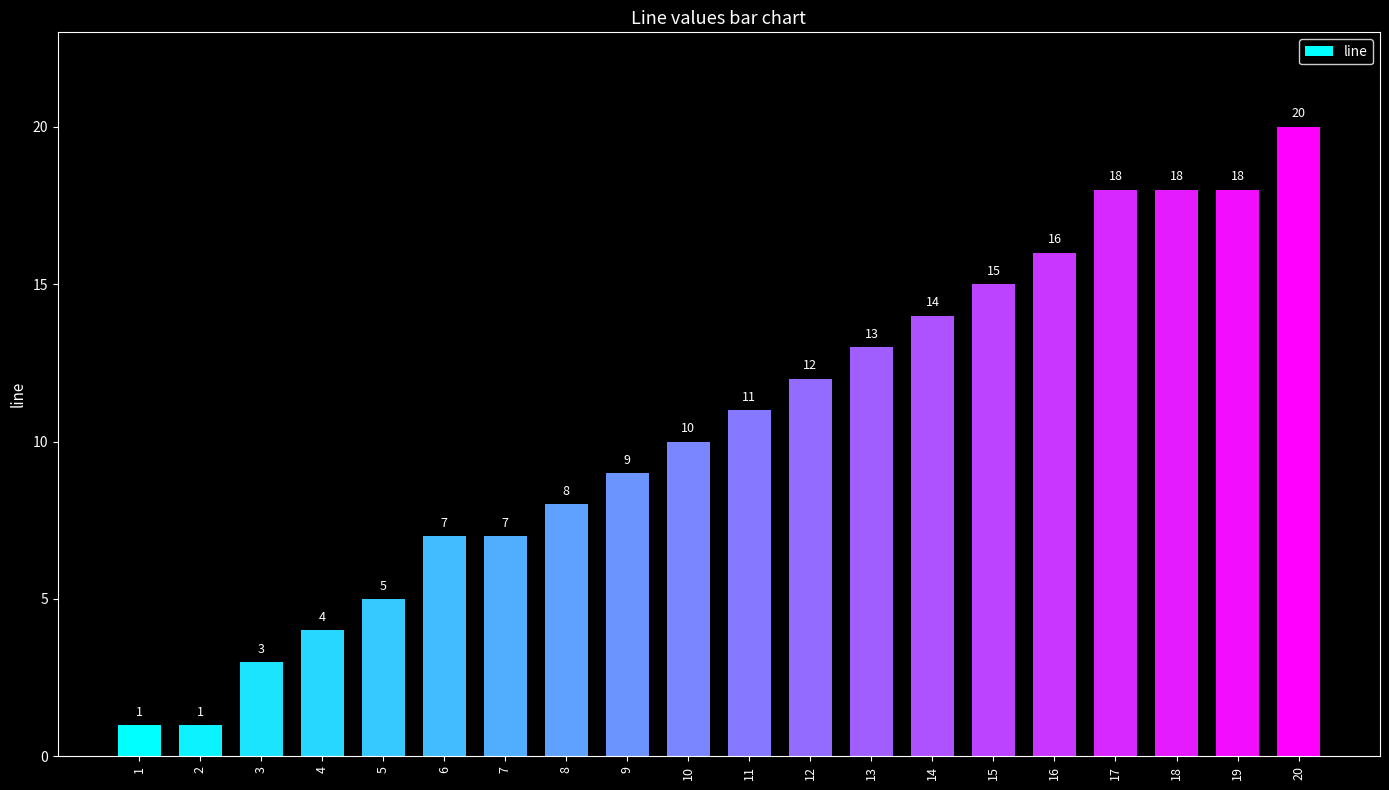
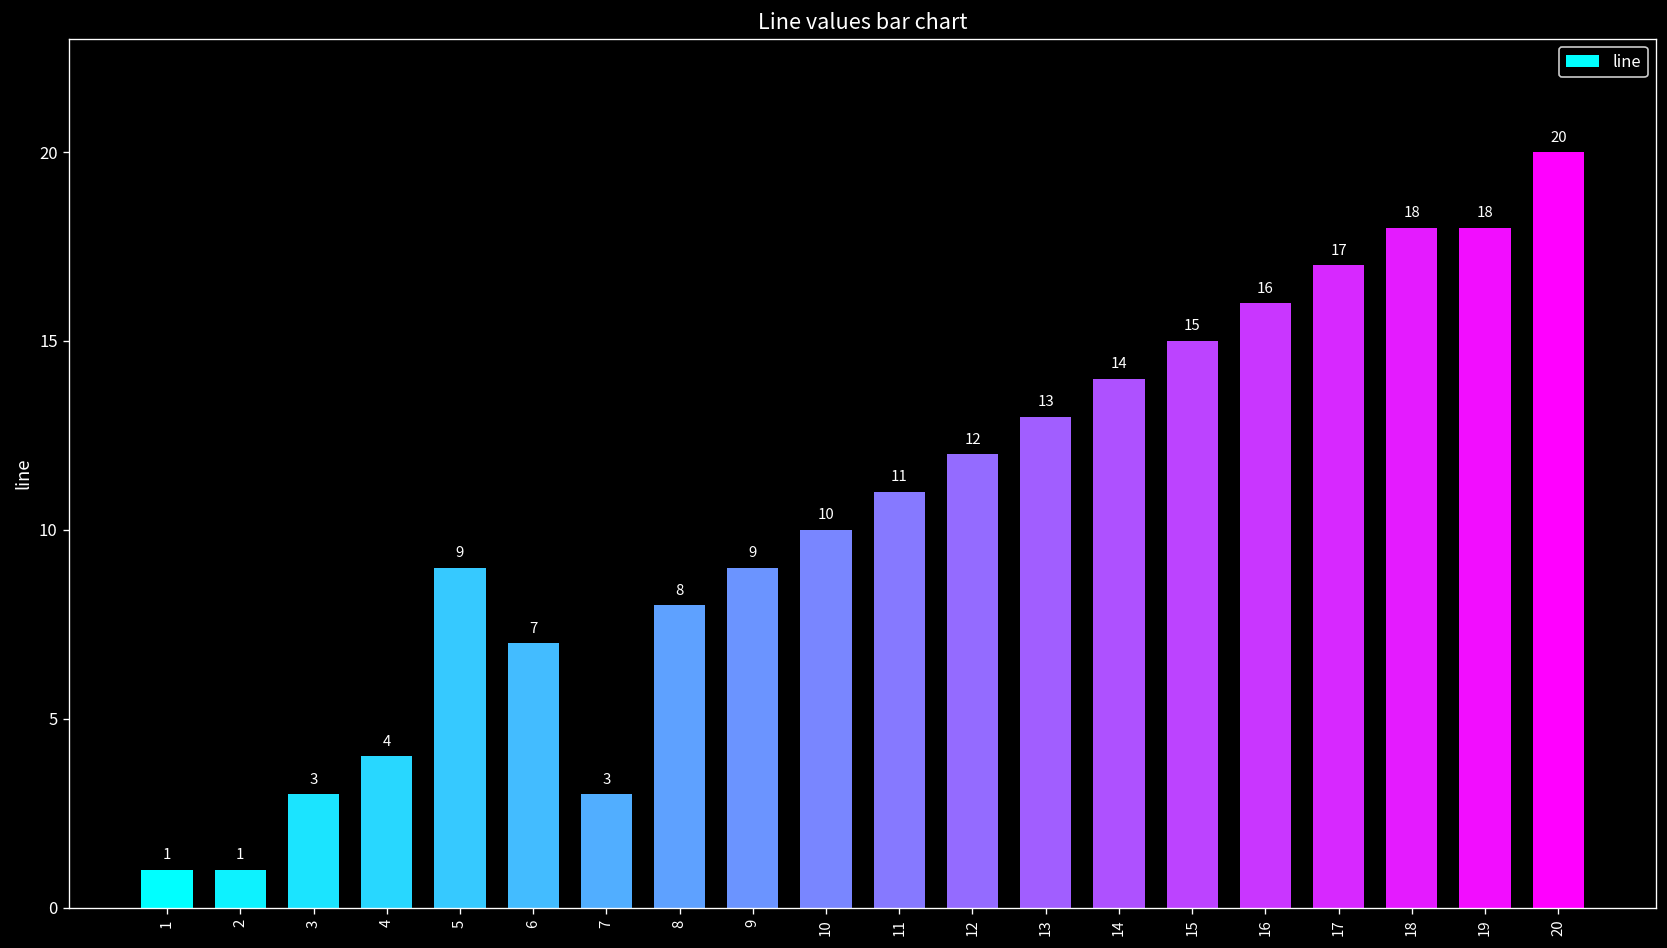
5: 5 -> 9
7: 7 -> 3
17: 18 -> 17
